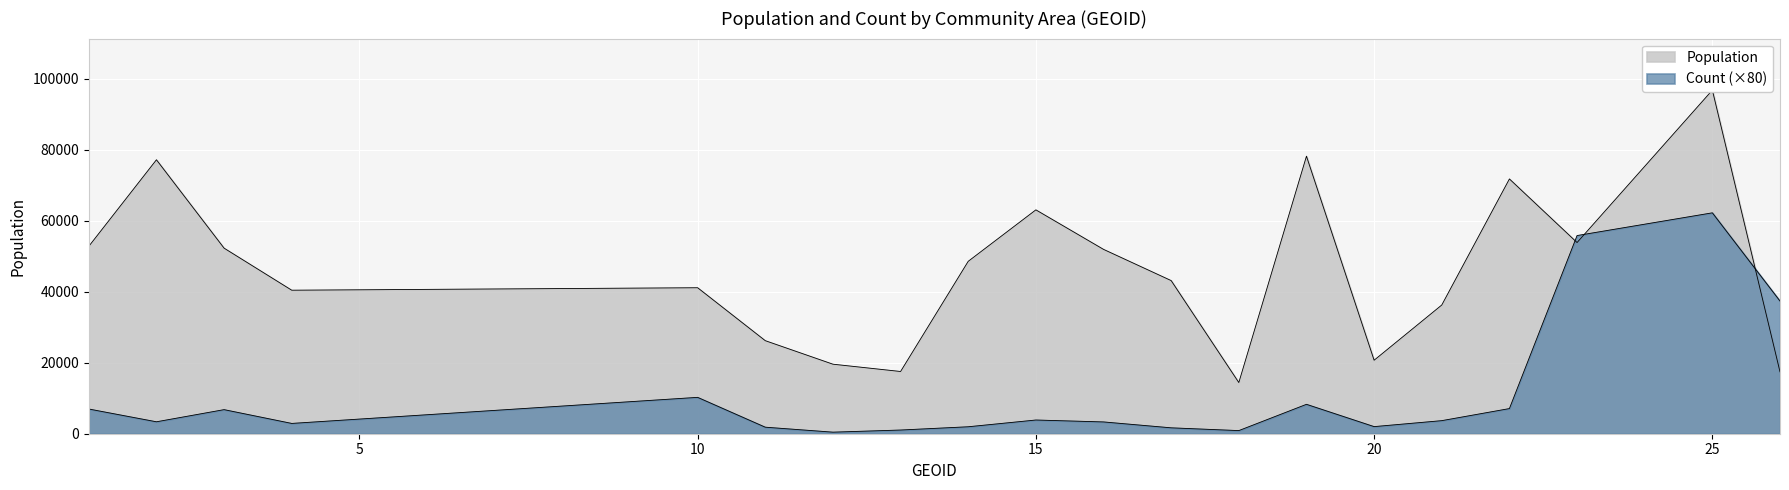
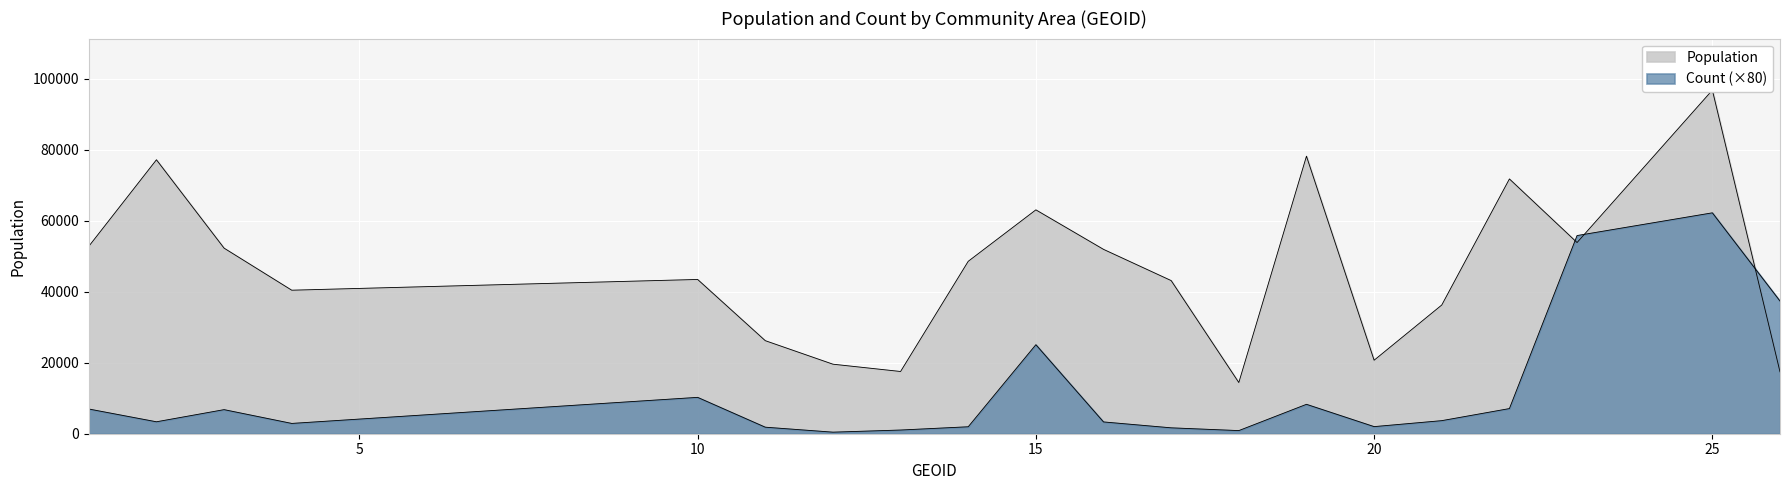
Population, 10: 41000 -> 43000
Count (×80), 15: 4000 -> 25000
